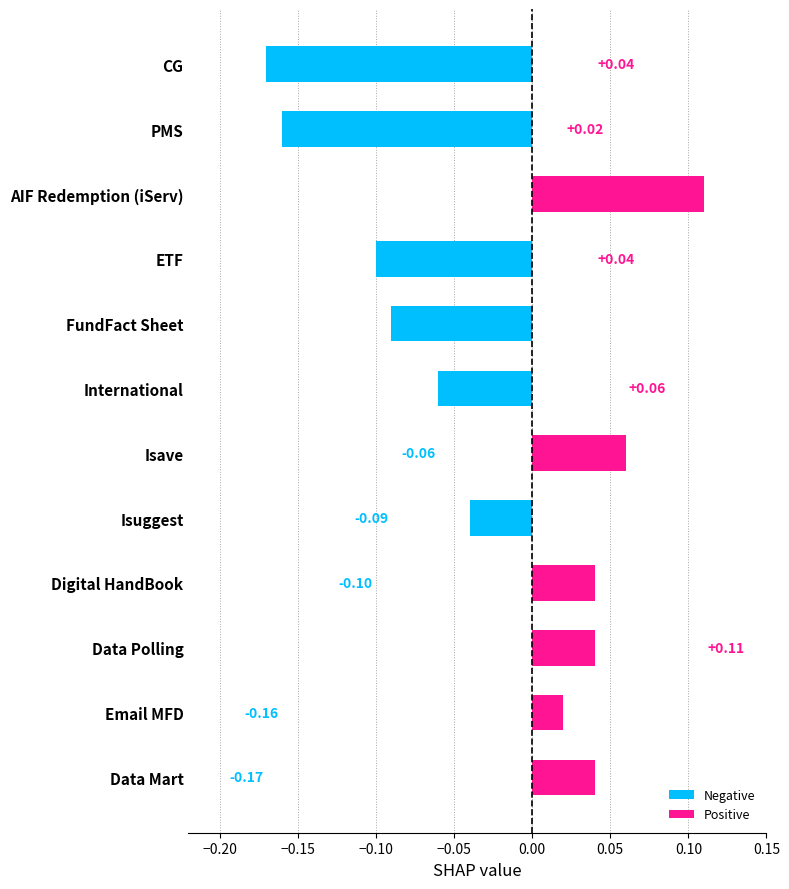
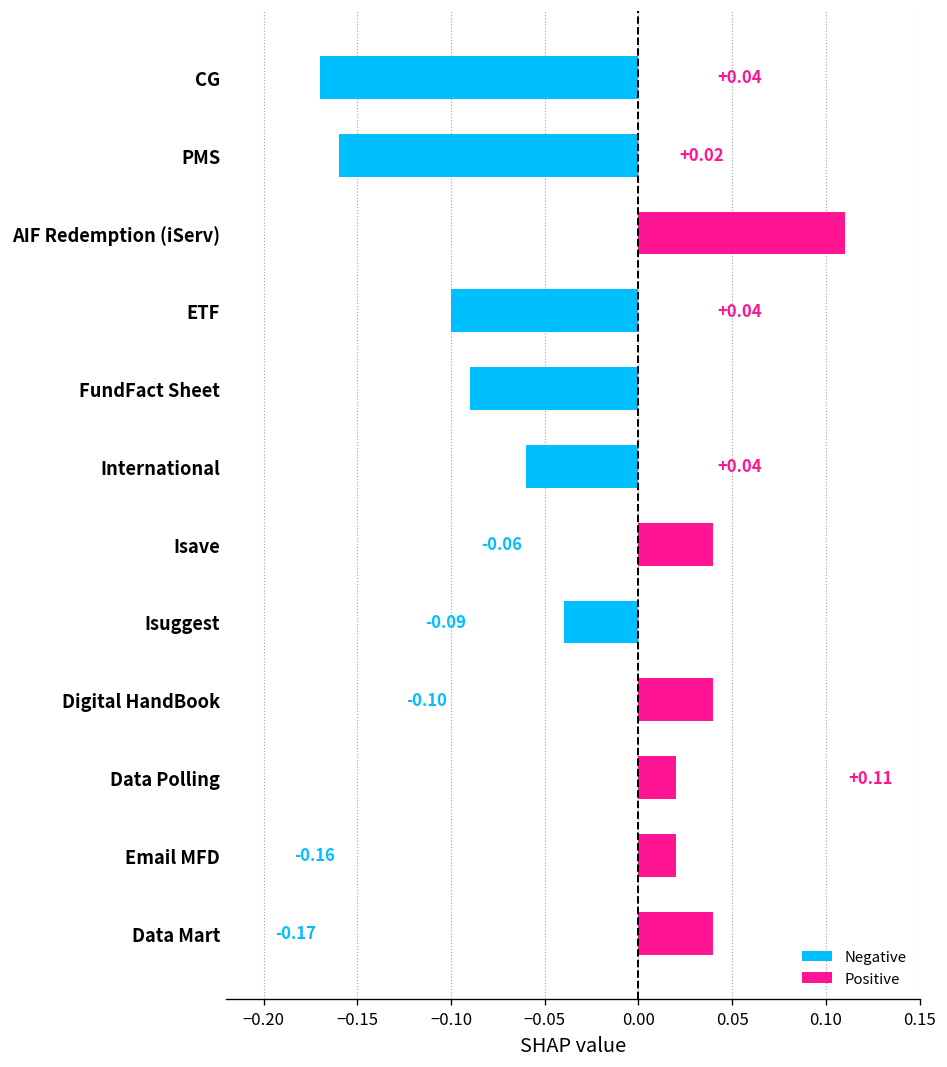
Positive, Isave: +0.06 -> +0.04
Positive, Data Polling: 0.04 -> 0.02
